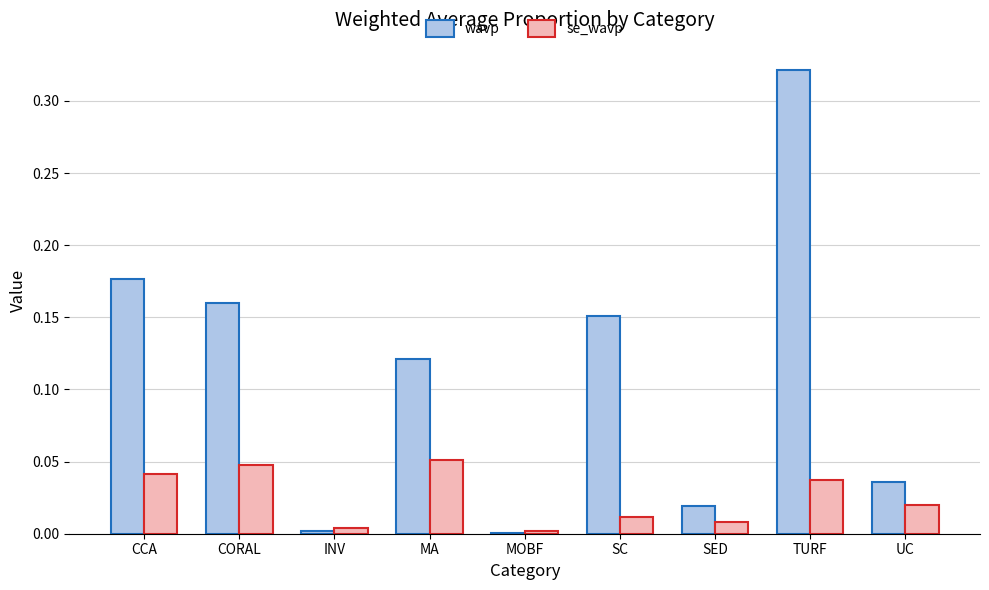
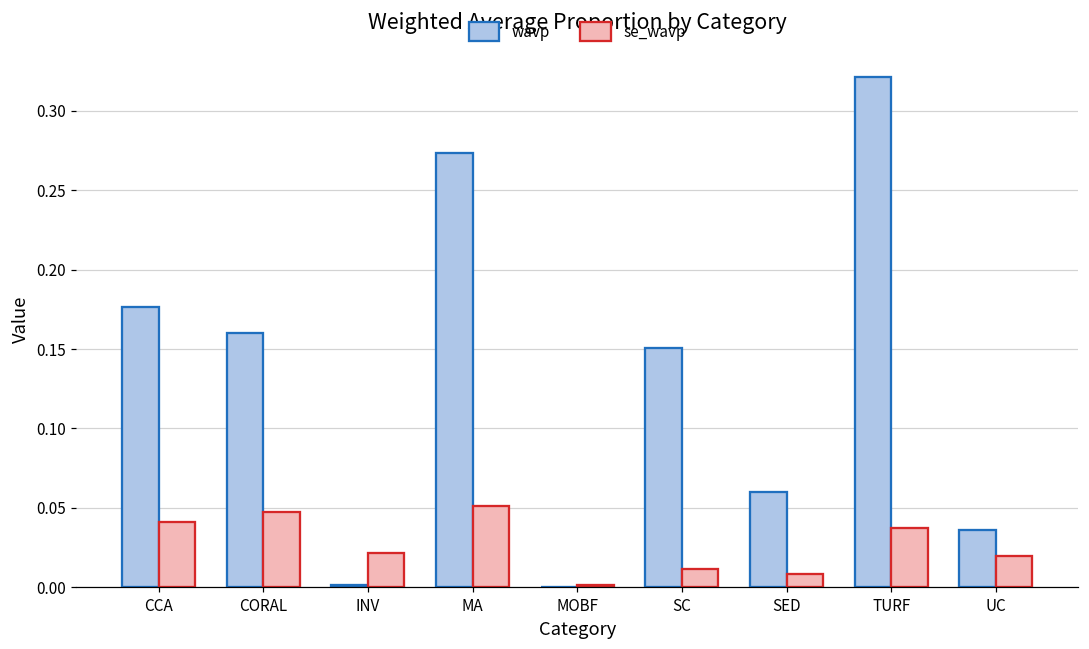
se_wavp, INV: 0.004 -> 0.021
wavp, MA: 0.121 -> 0.273
wavp, SED: 0.019 -> 0.060
